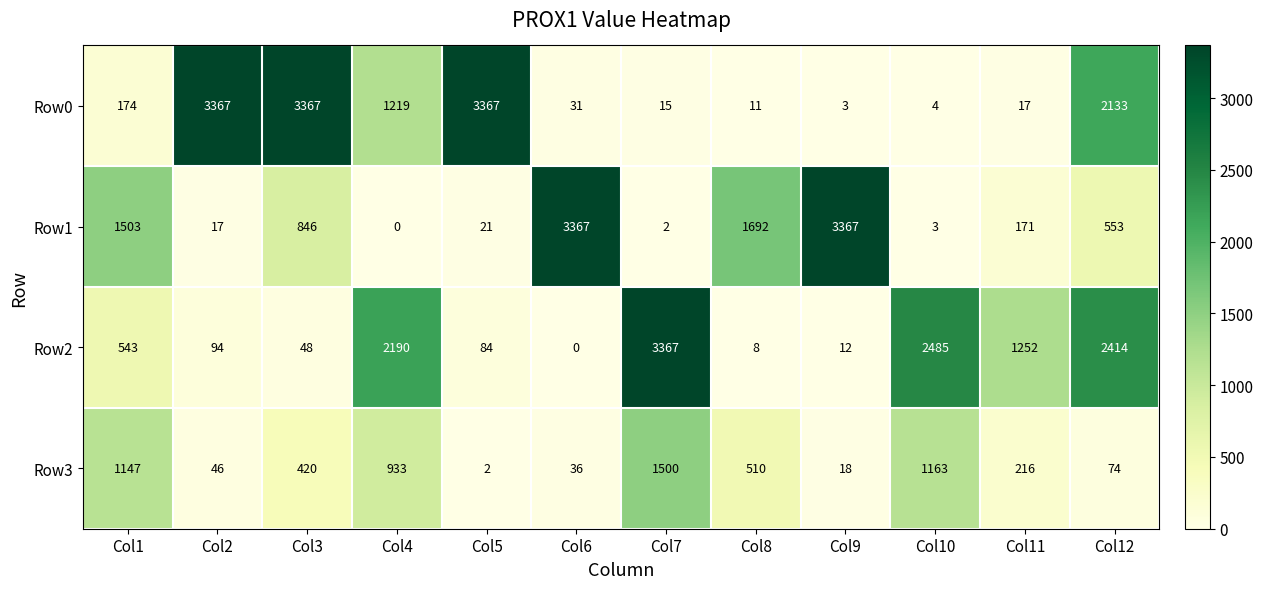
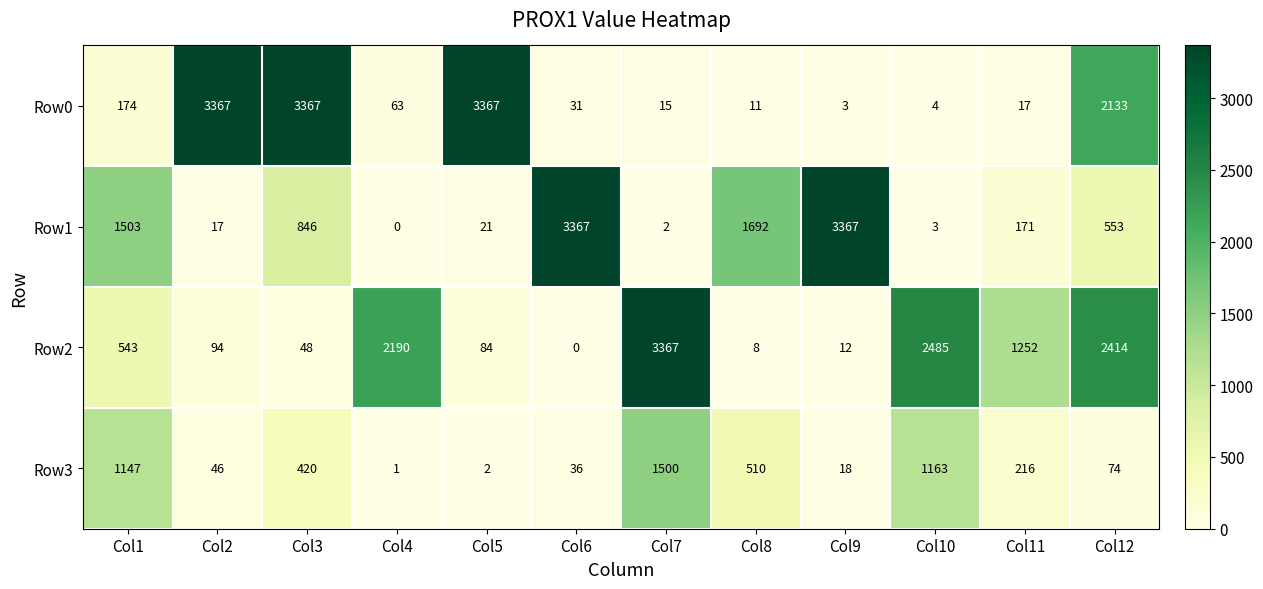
Row0, Col4: 1219 -> 63
Row3, Col4: 933 -> 1
